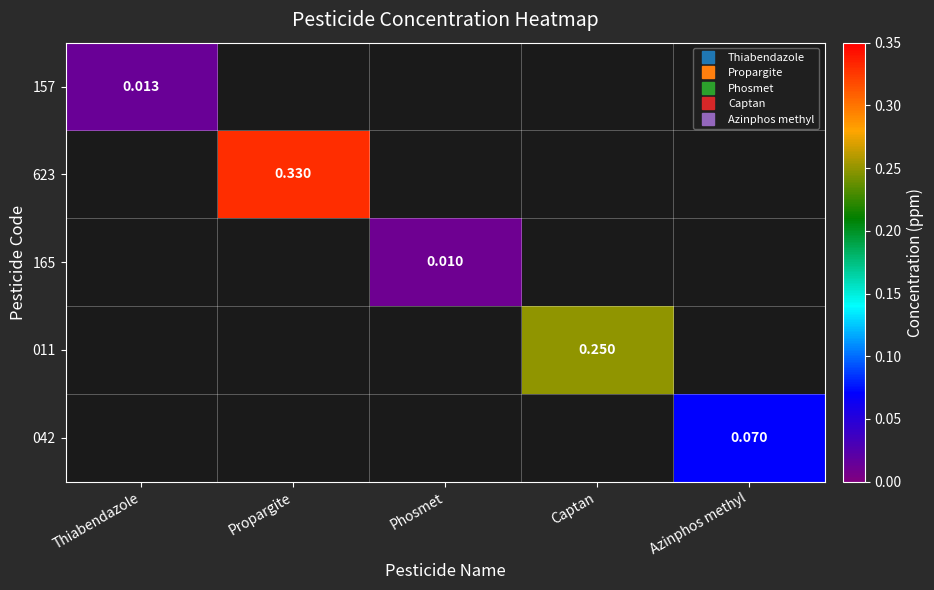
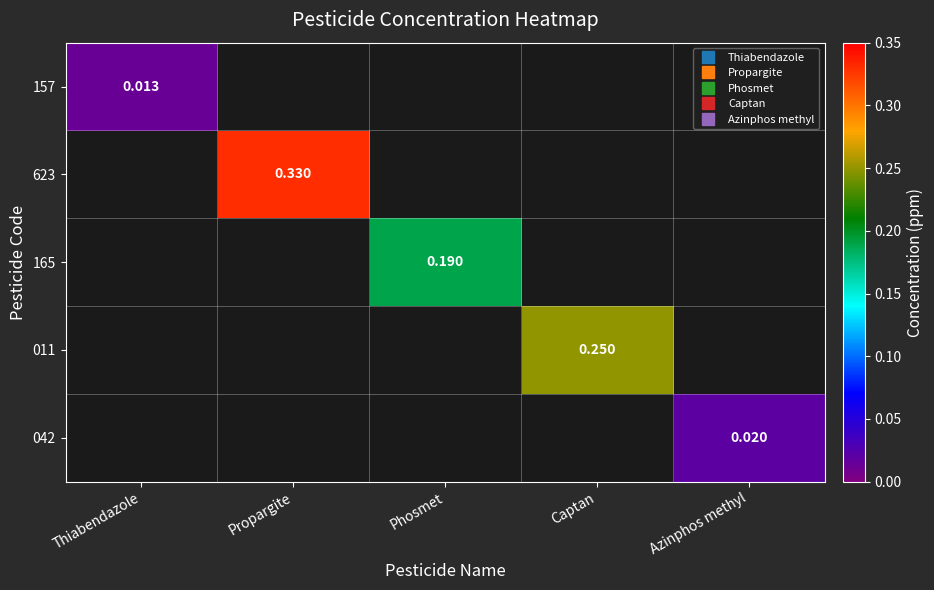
165, Phosmet: 0.010 -> 0.190
042, Azinphos methyl: 0.070 -> 0.020
